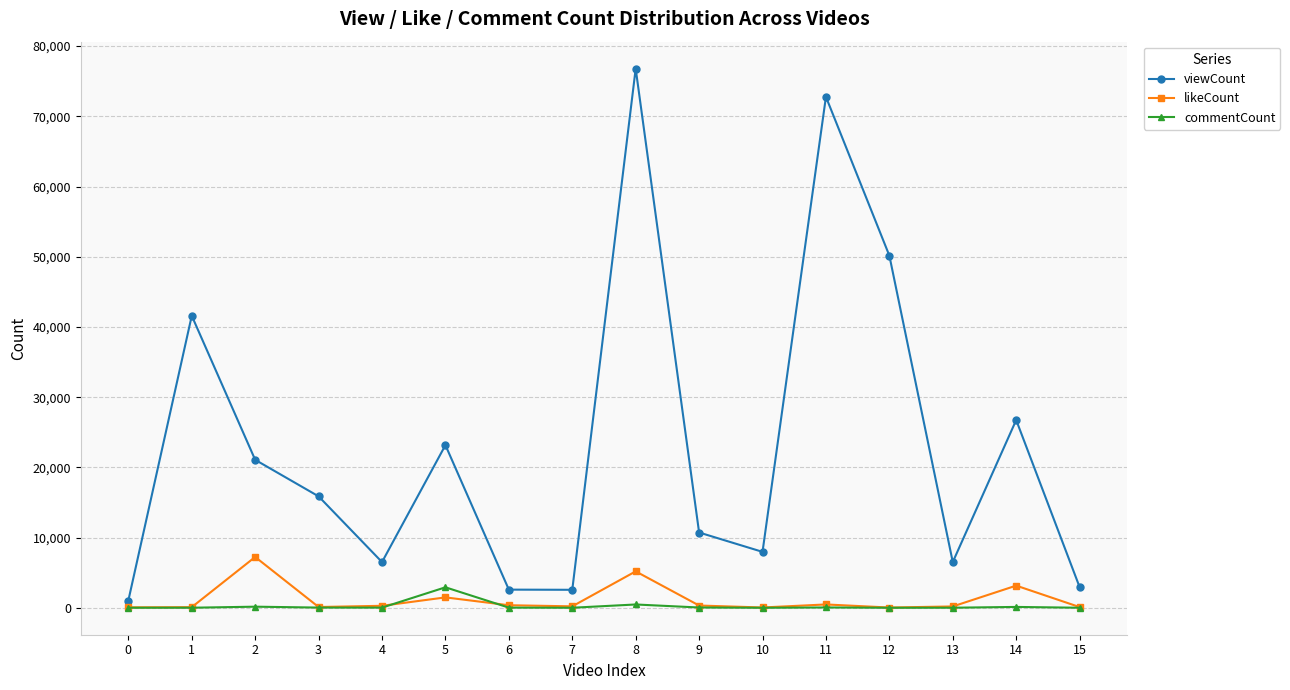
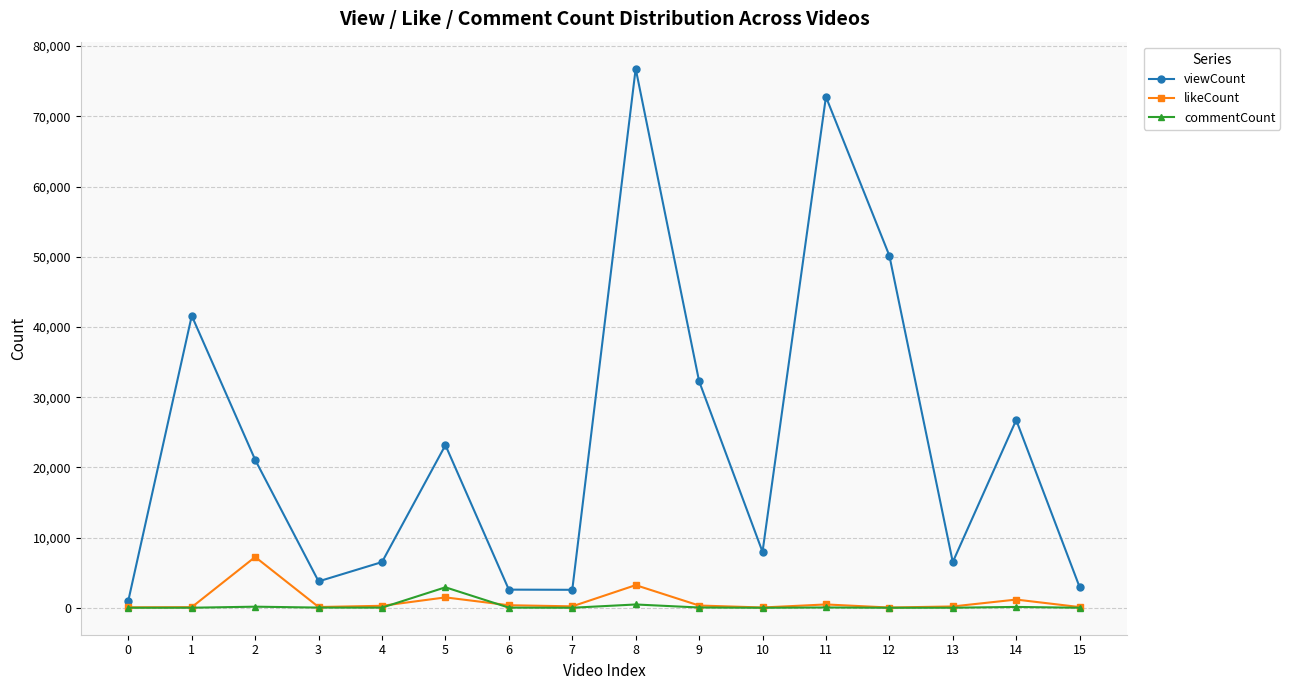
viewCount, 3: 16,000 -> 4,000
likeCount, 8: 5,000 -> 3,000
viewCount, 9: 11,000 -> 32,000
likeCount, 14: 3,000 -> 1,000
